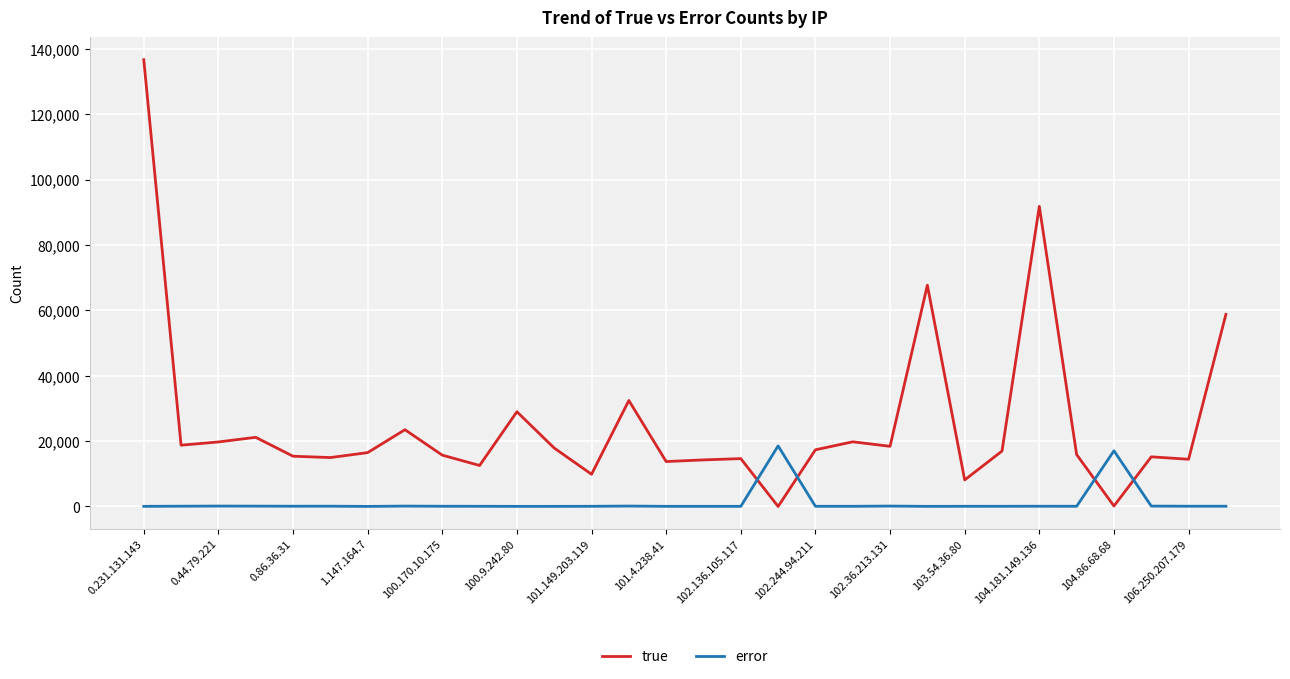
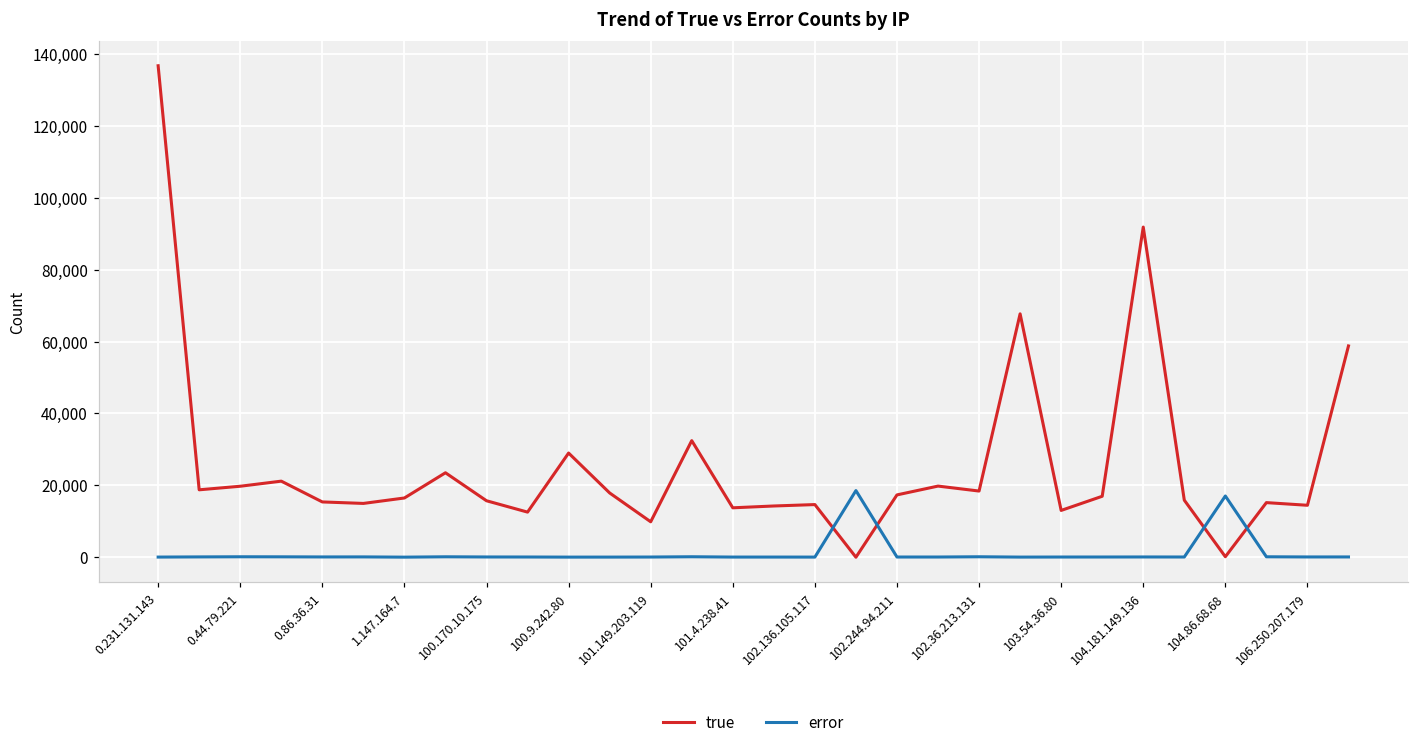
true, 103.54.36.80: 8,000 -> 13,000
